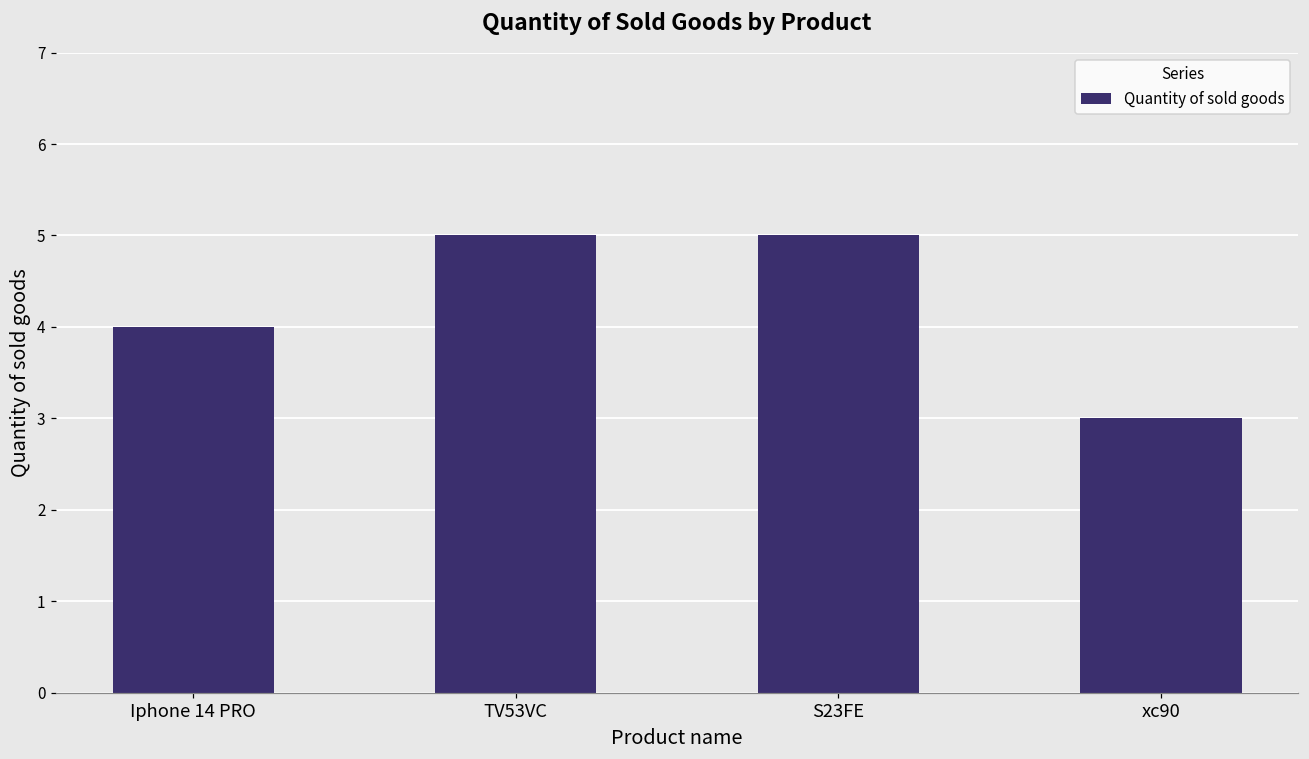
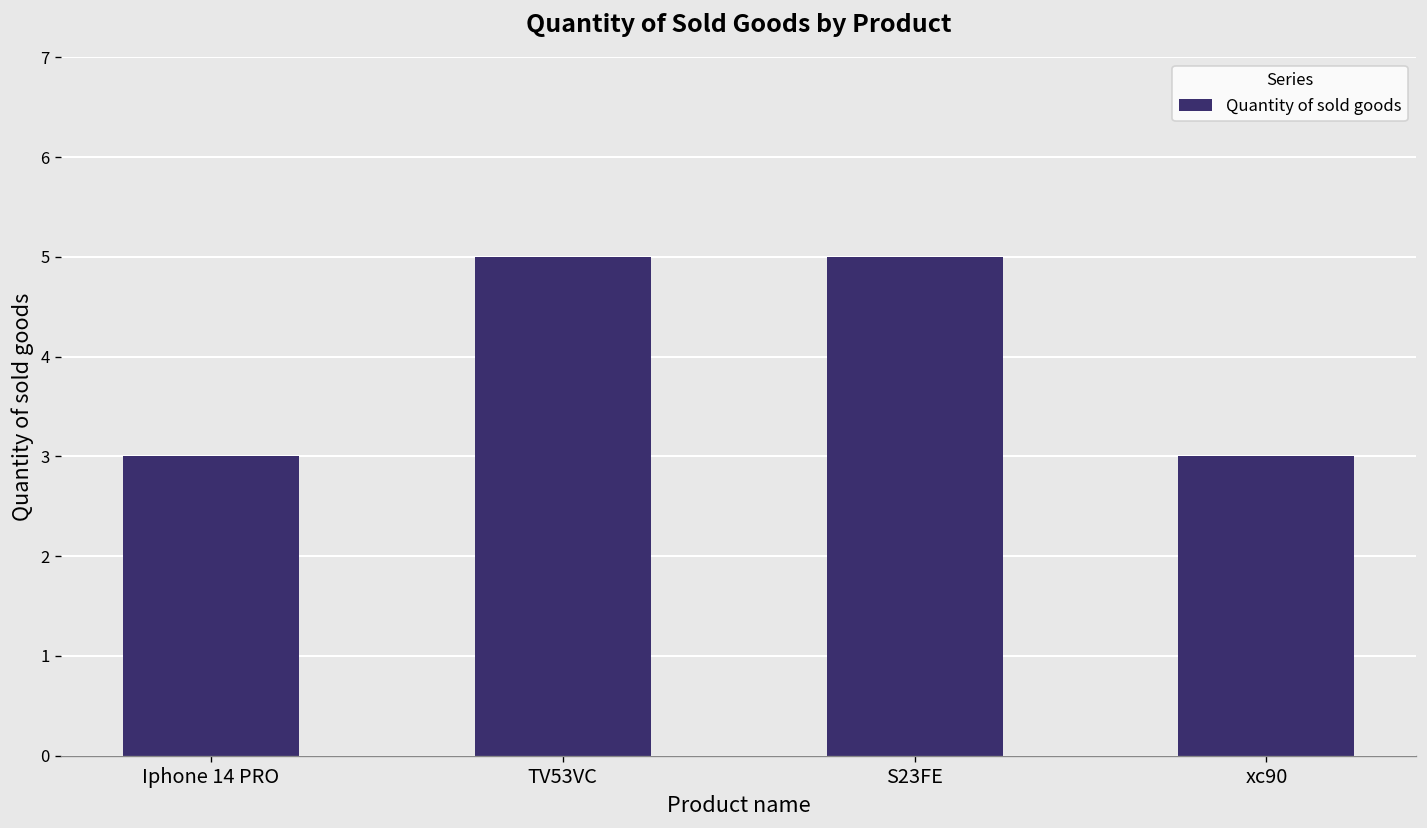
Iphone 14 PRO: 4 -> 3
